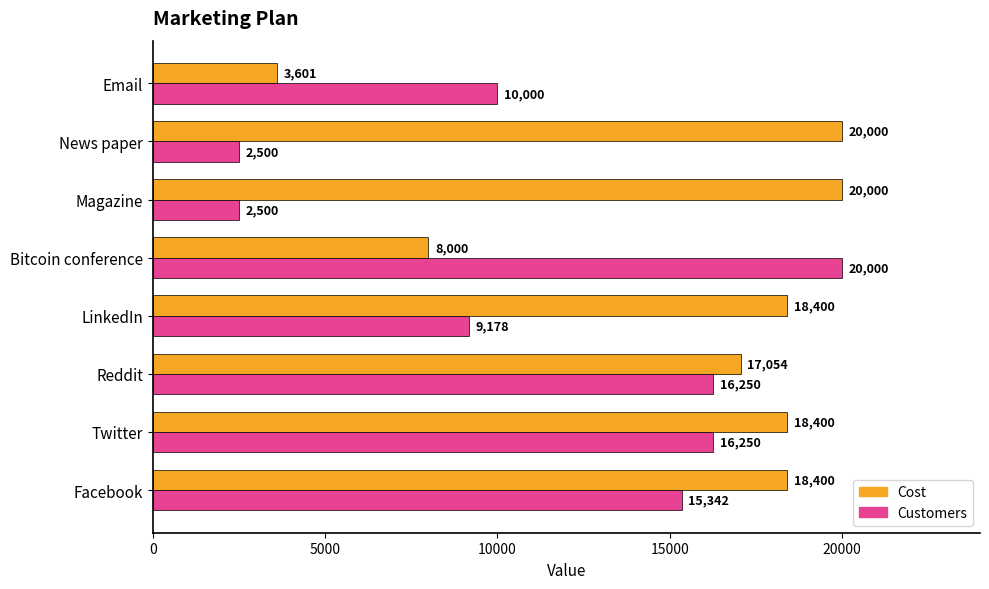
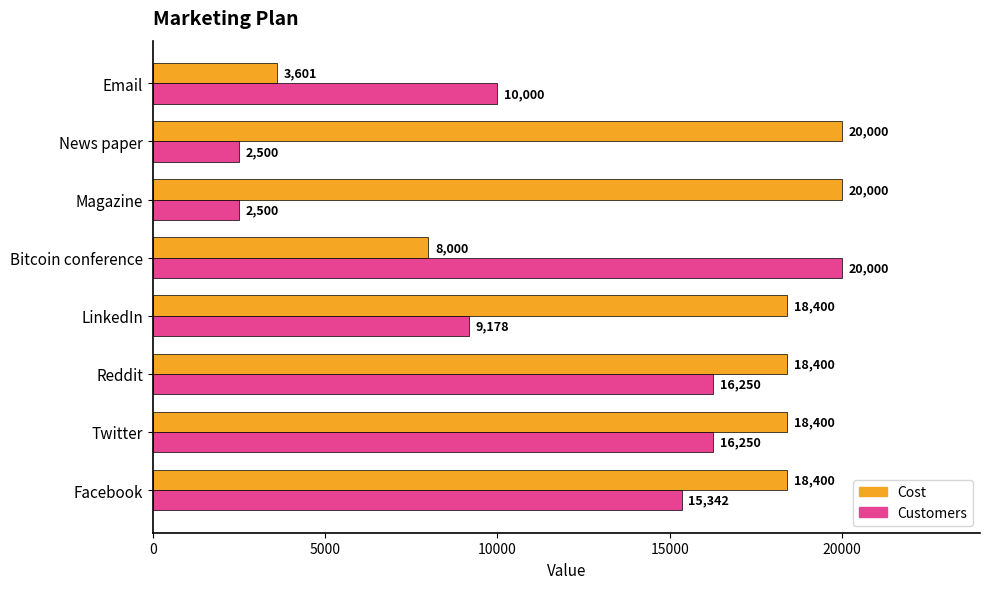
Cost, Reddit: 17,054 -> 18,400
